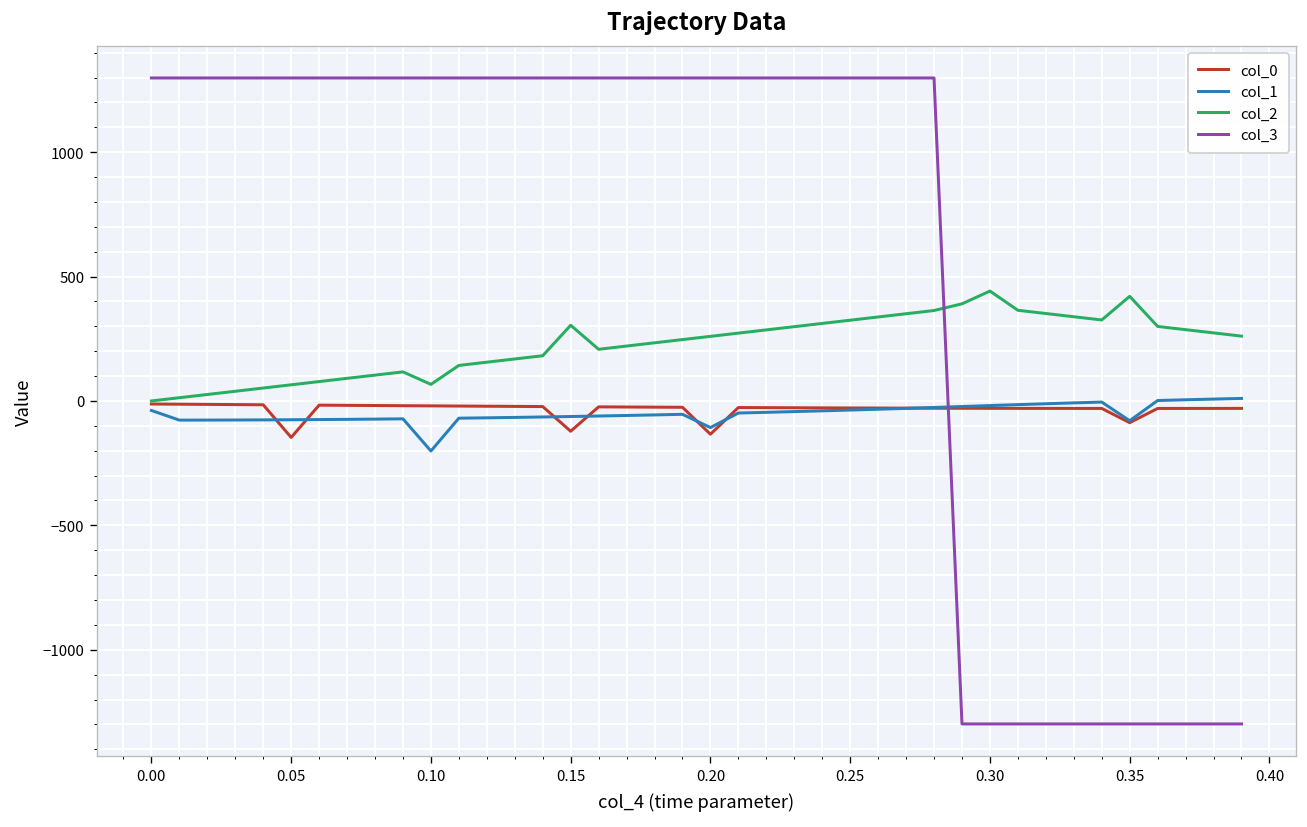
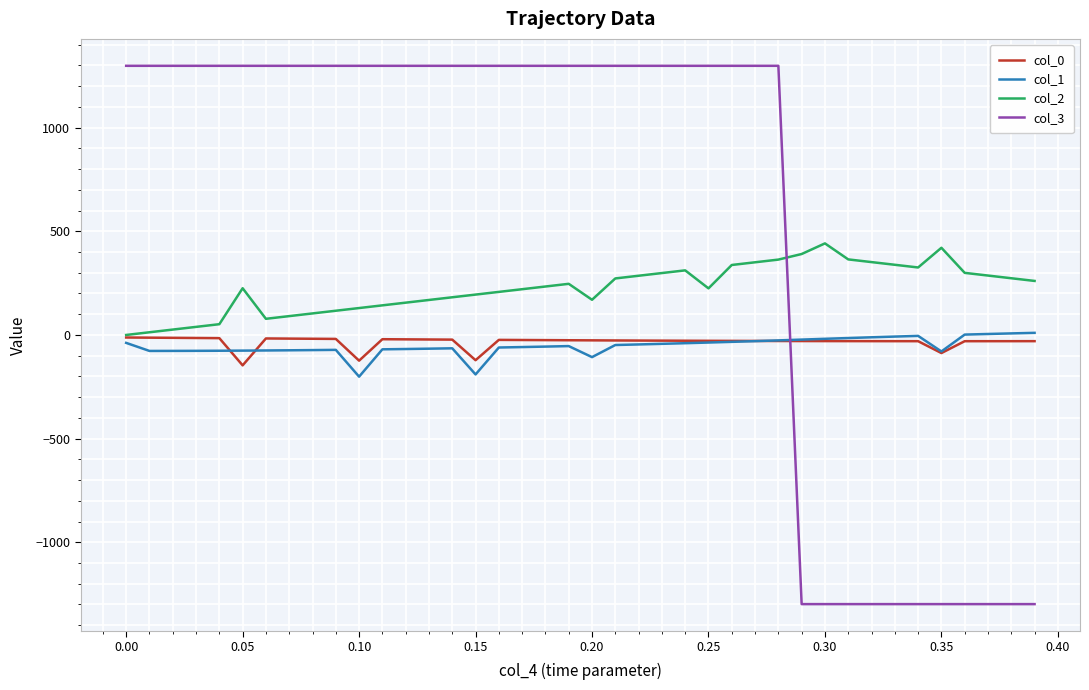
col_2, 0.05: 60 -> 230
col_0, 0.10: -20 -> -120
col_2, 0.10: 70 -> 130
col_1, 0.15: -60 -> -190
col_2, 0.15: 300 -> 190
col_0, 0.20: -130 -> -30
col_2, 0.20: 260 -> 170
col_2, 0.25: 320 -> 220
